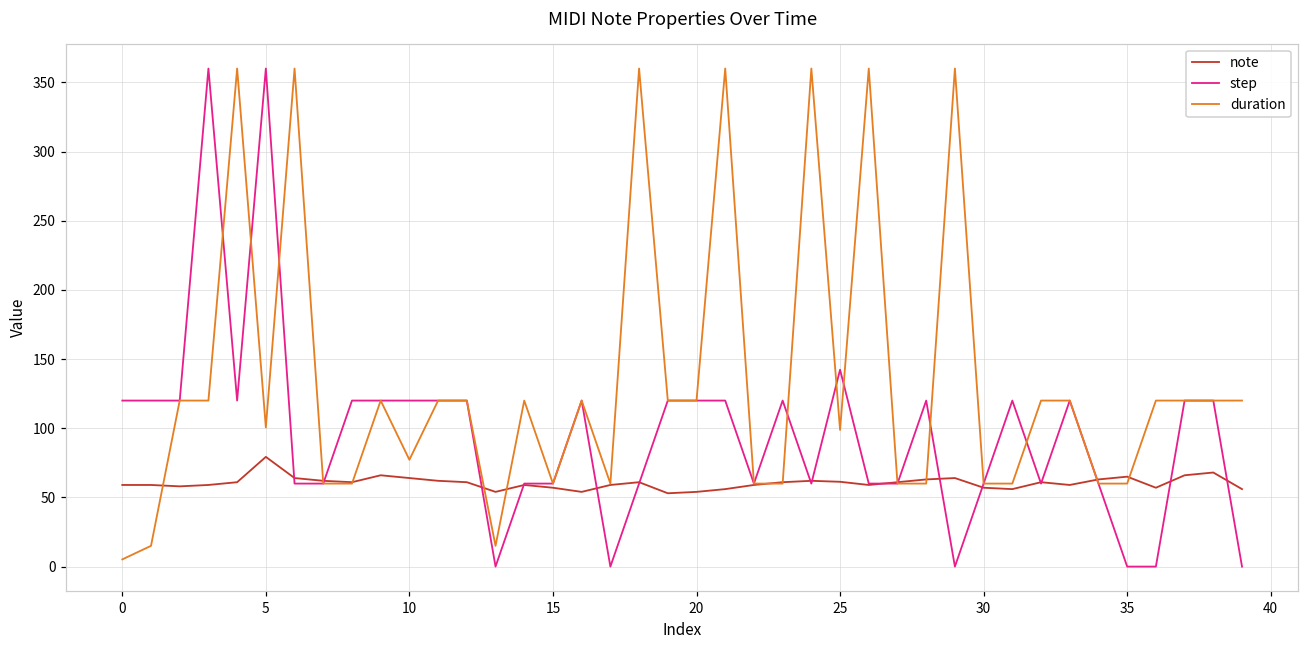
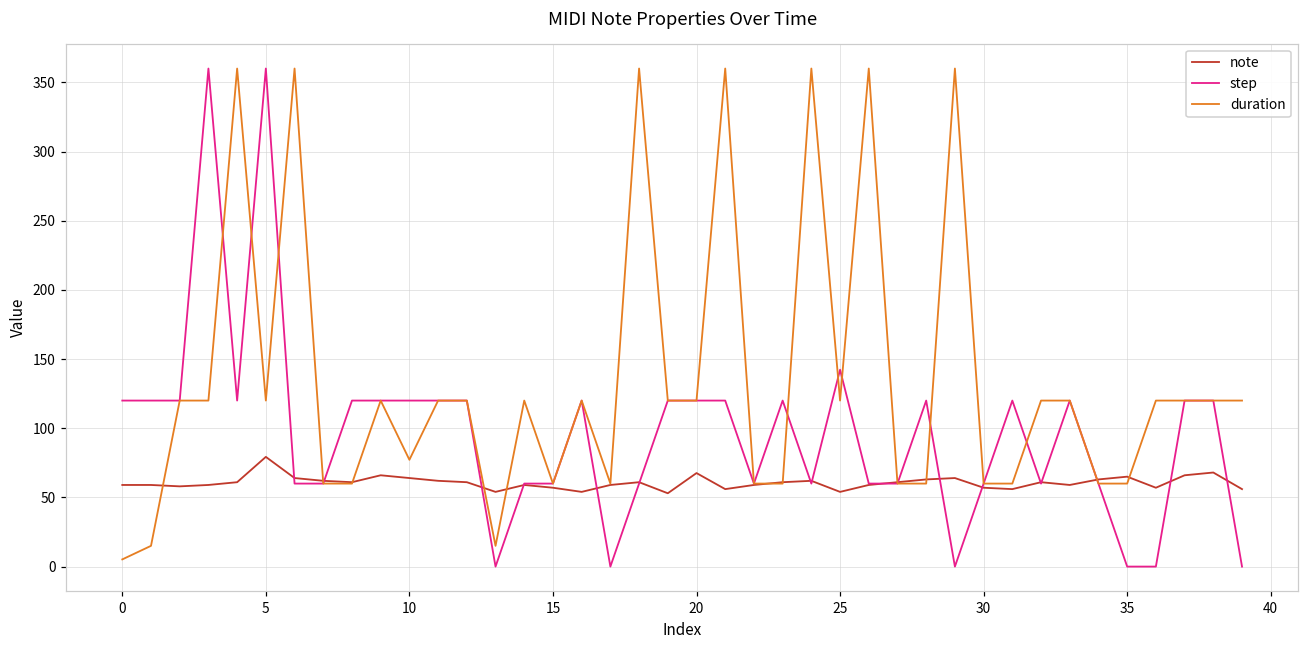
duration, 5: 101 -> 120
note, 20: 54 -> 68
note, 25: 61 -> 54
duration, 25: 99 -> 120
